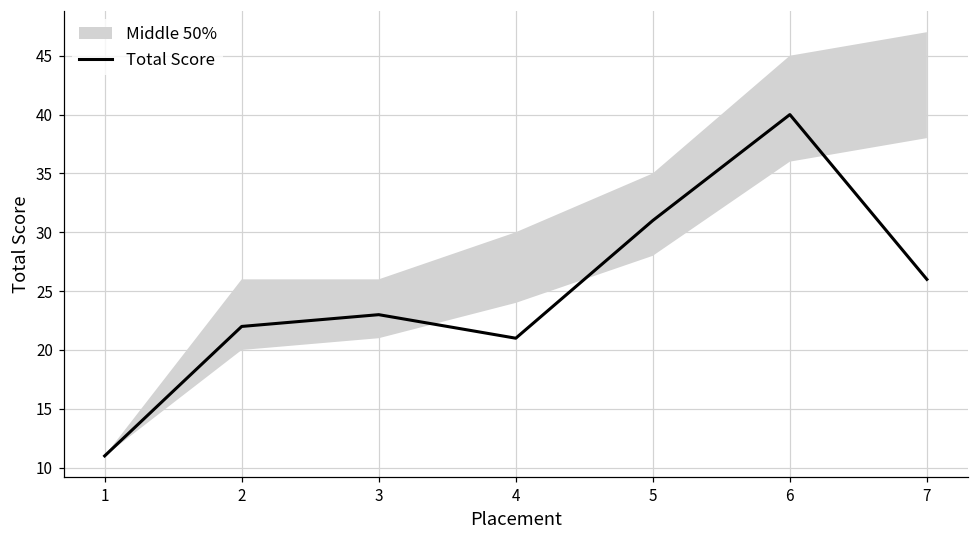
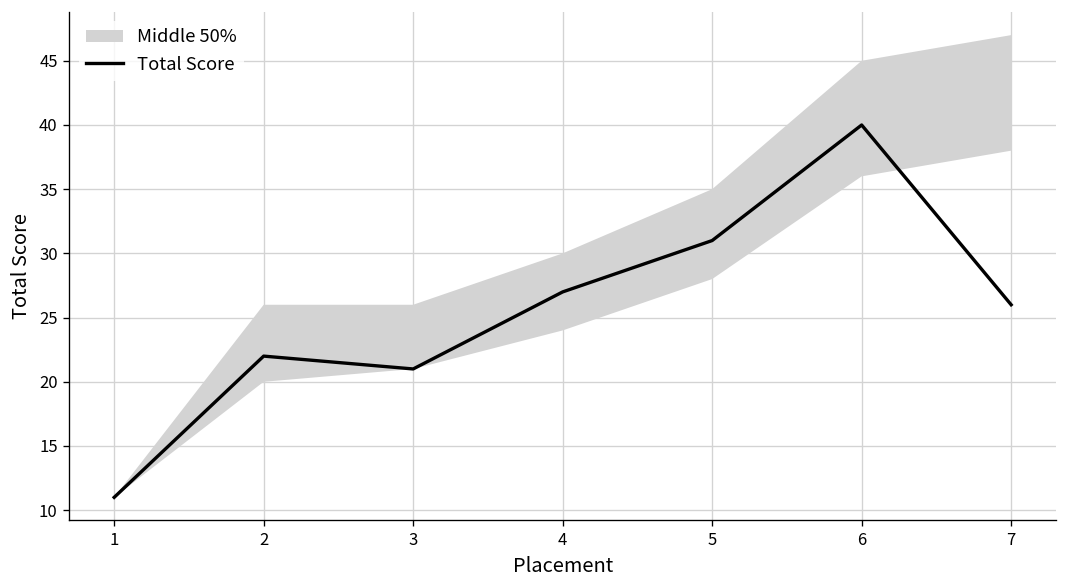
Total Score, 3: 23 -> 21
Total Score, 4: 21 -> 27
